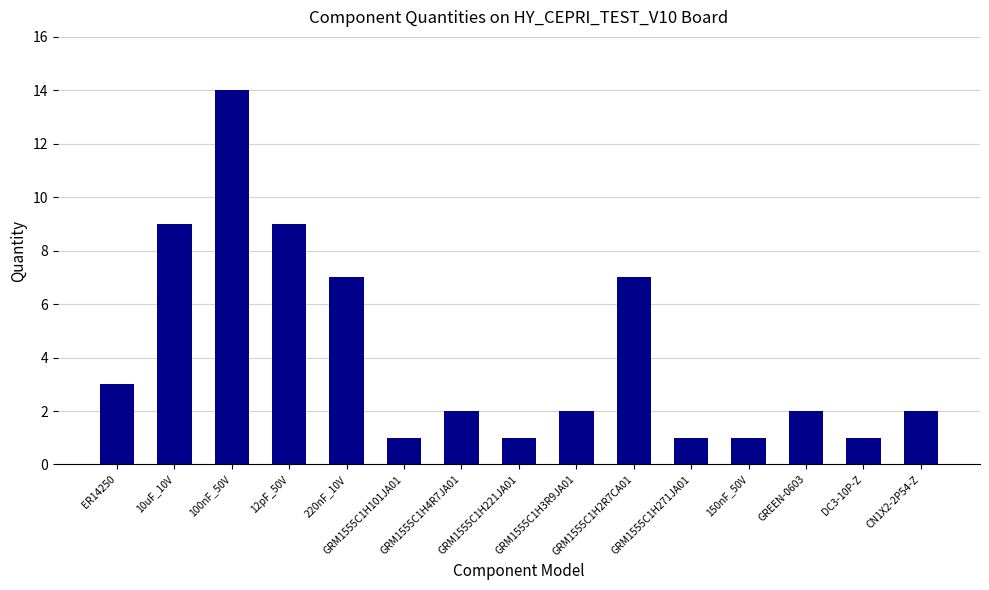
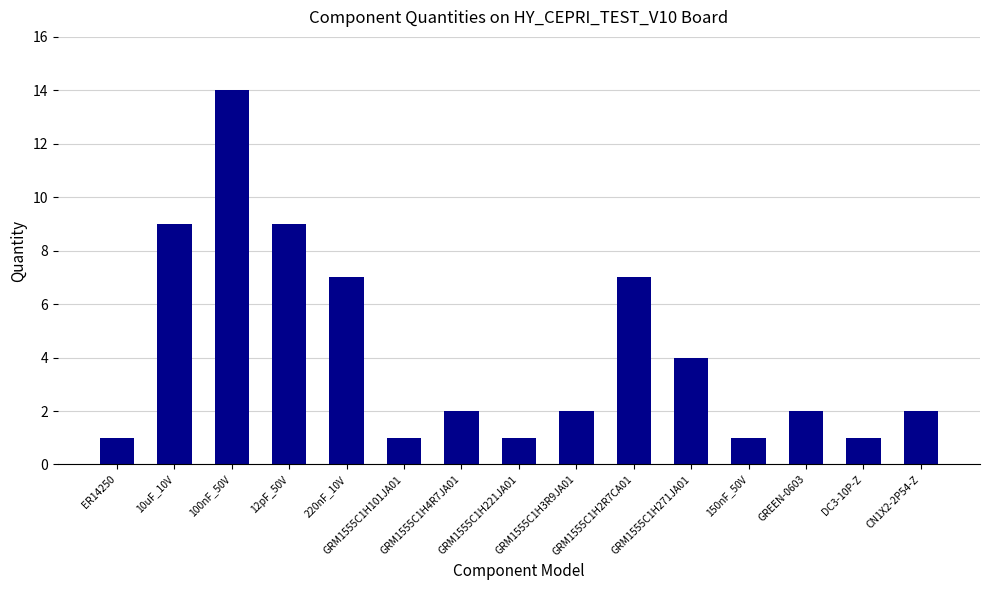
ER14250: 3 -> 1
GRM1555C1H271JA01: 1 -> 4
